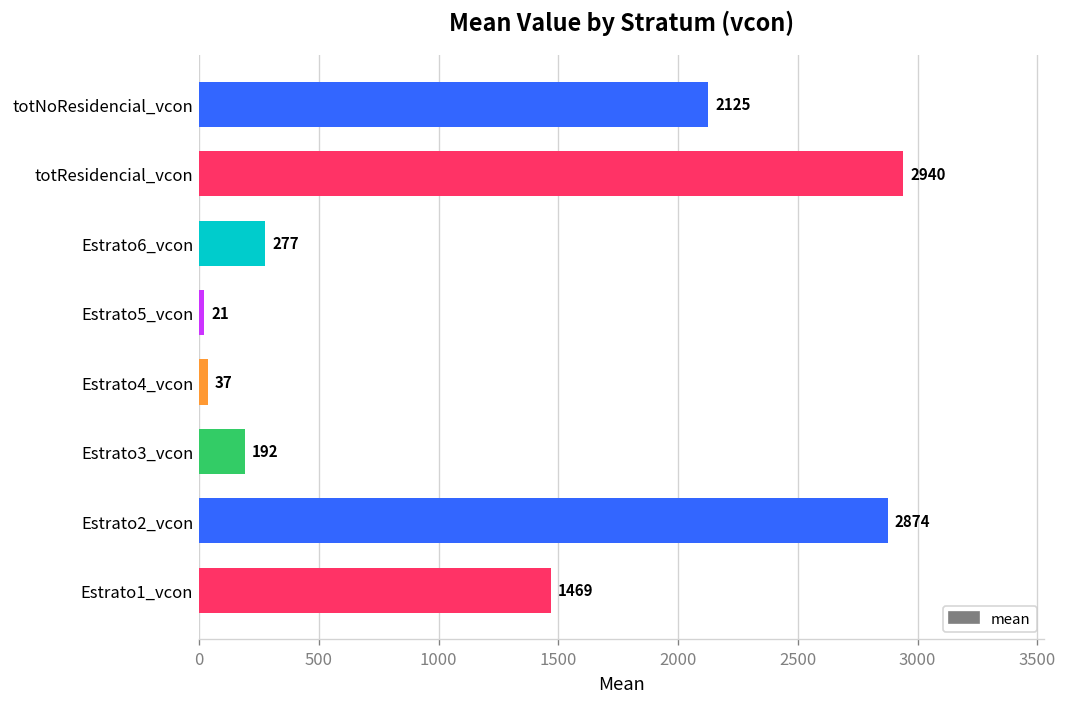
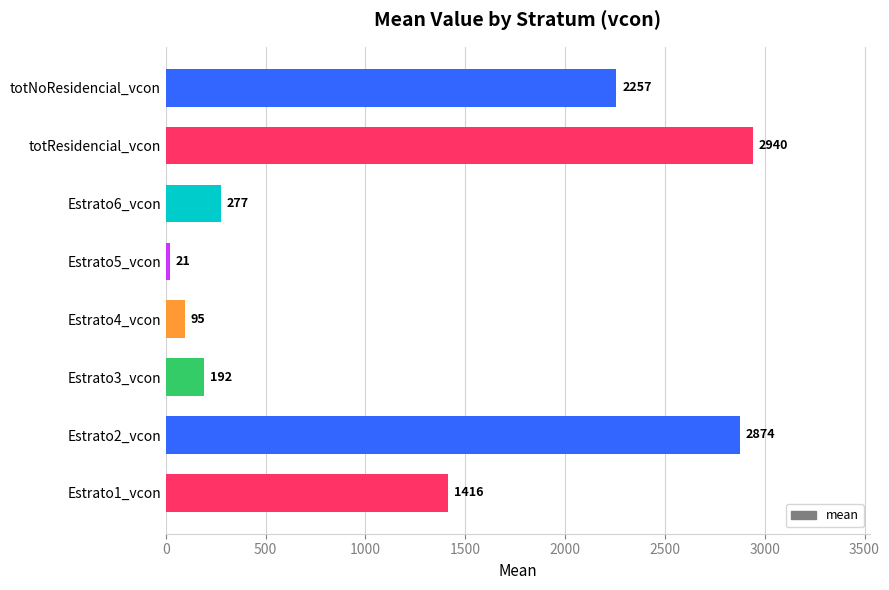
totNoResidencial_vcon: 2125 -> 2257
Estrato4_vcon: 37 -> 95
Estrato1_vcon: 1469 -> 1416
